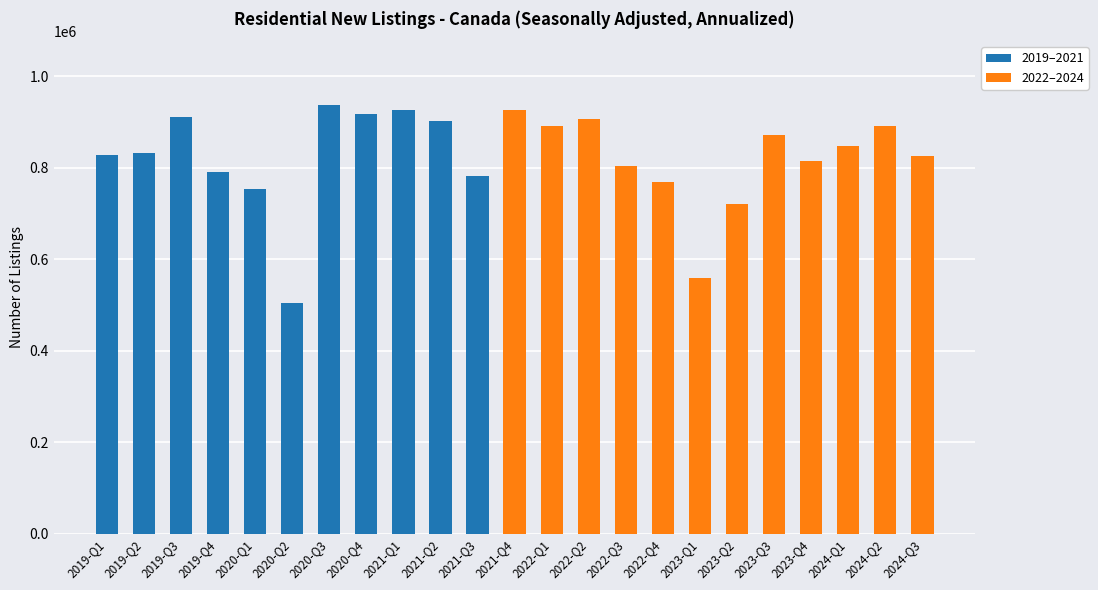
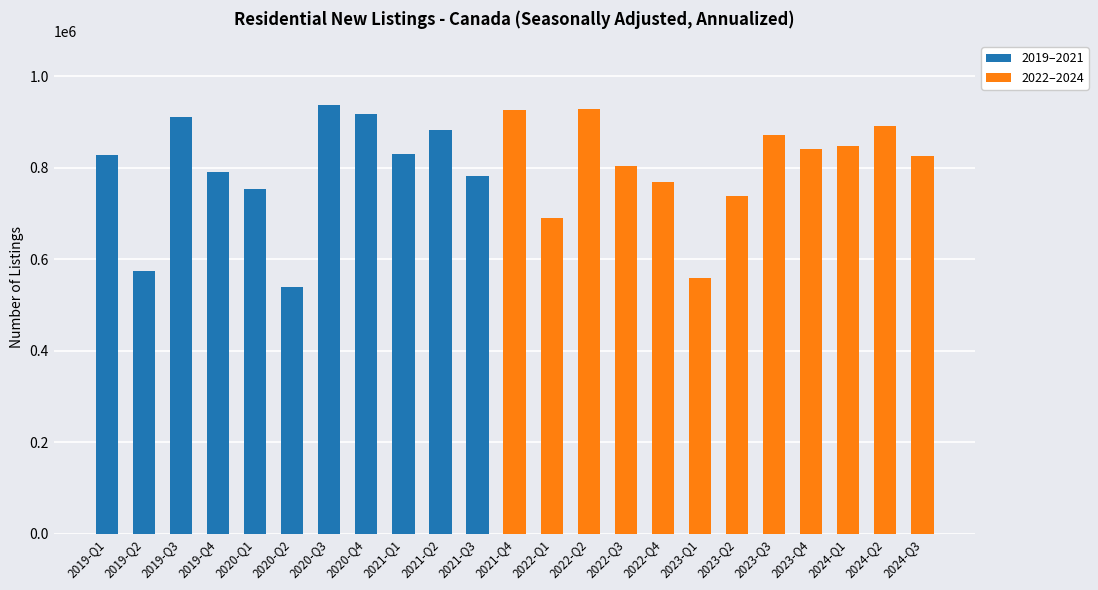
2019-Q2: 830000 -> 570000
2020-Q2: 500000 -> 540000
2021-Q1: 920000 -> 830000
2021-Q2: 900000 -> 880000
2022-Q1: 890000 -> 690000
2022-Q2: 910000 -> 930000
2023-Q2: 720000 -> 740000
2023-Q4: 810000 -> 840000
